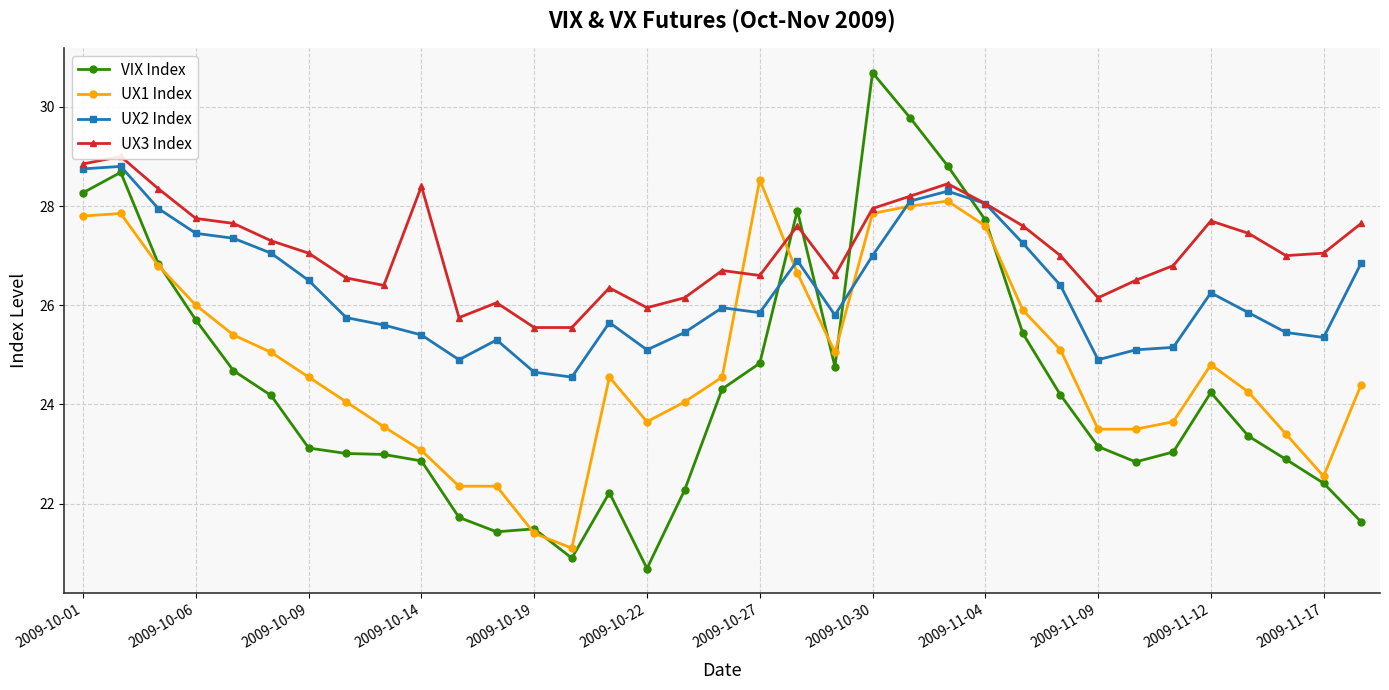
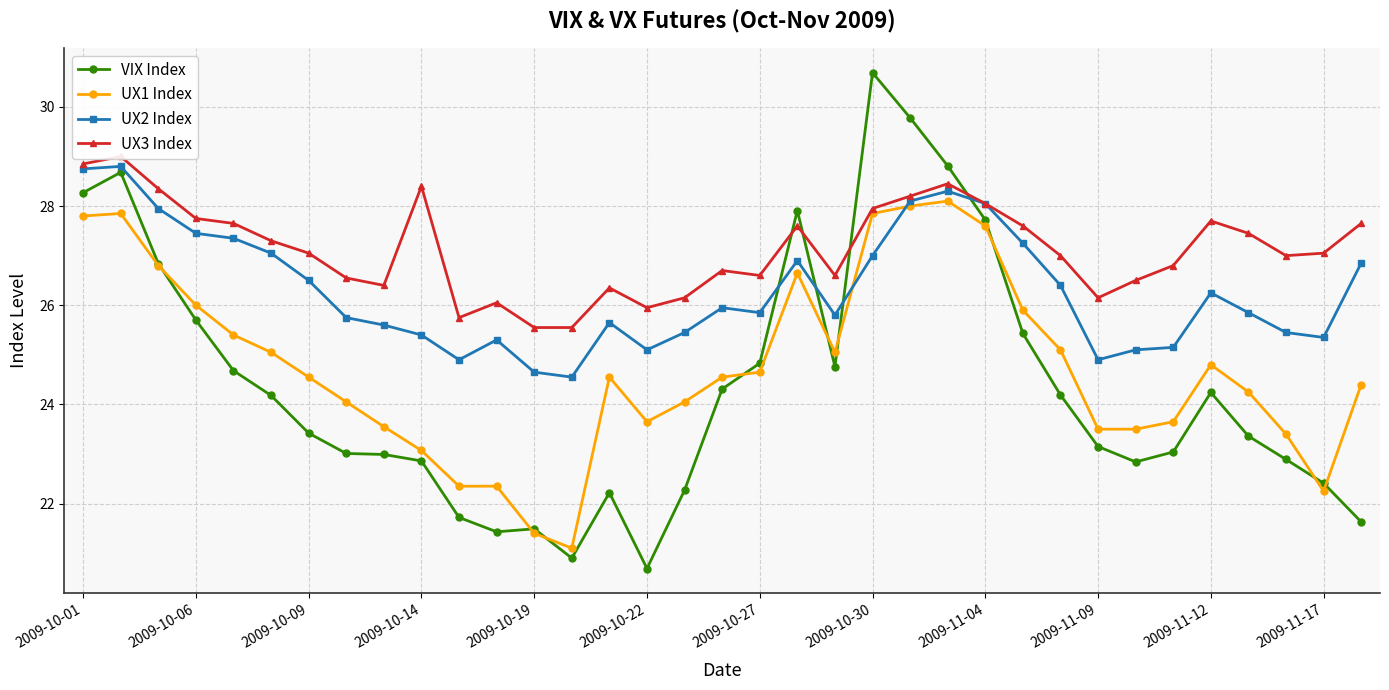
VIX Index, 2009-10-09: 23.1 -> 23.4
UX1 Index, 2009-10-27: 28.5 -> 24.7
UX1 Index, 2009-11-17: 22.6 -> 22.3
